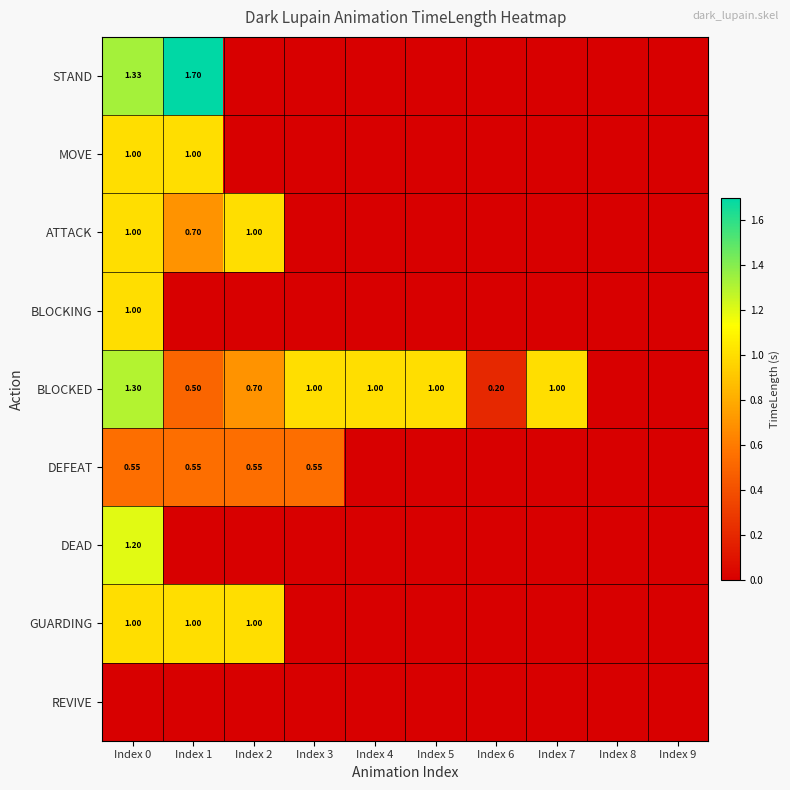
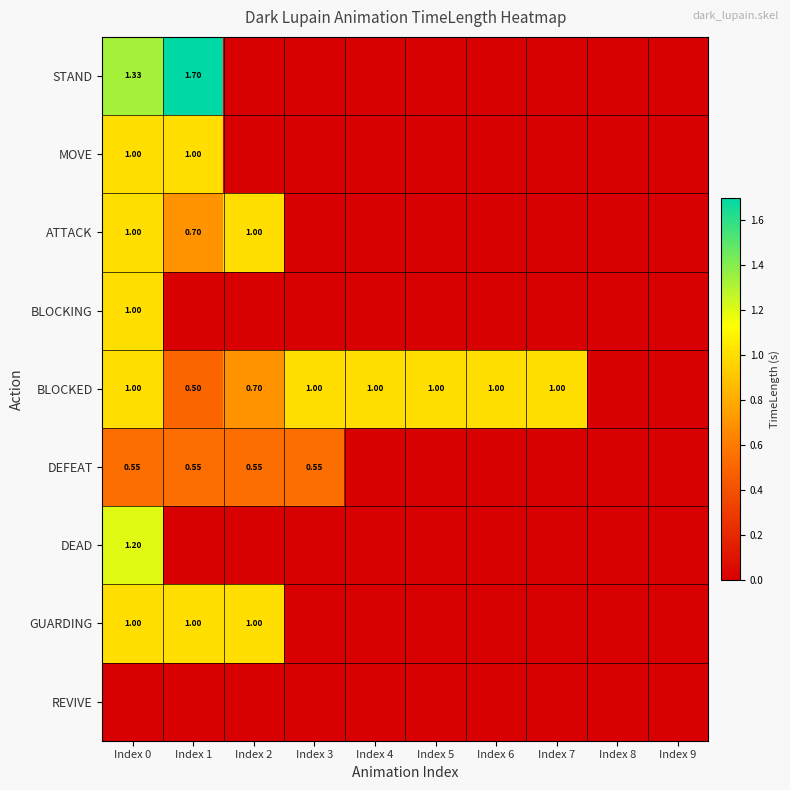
BLOCKED, Index 0: 1.30 -> 1.00
BLOCKED, Index 6: 0.20 -> 1.00
